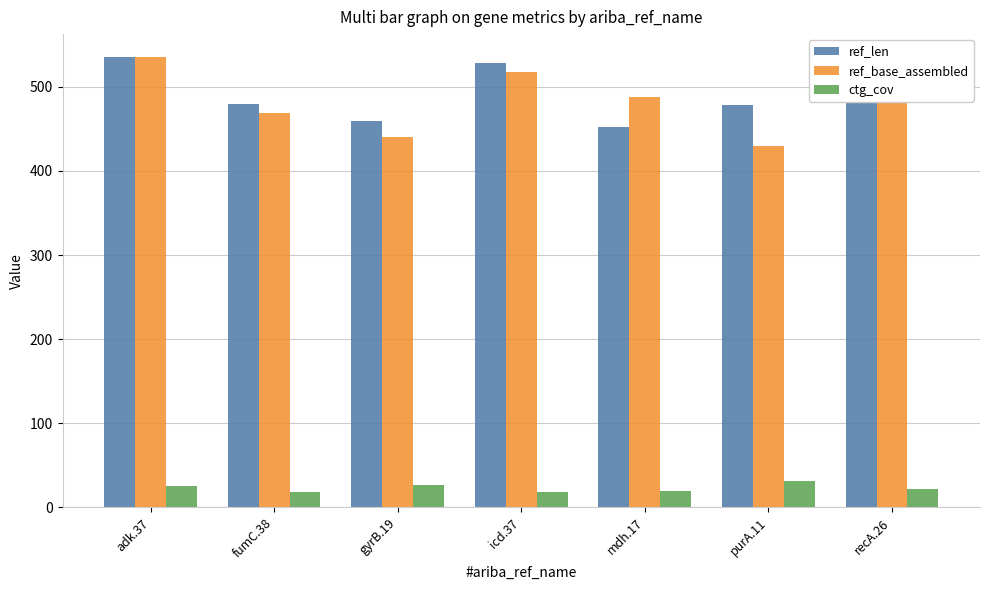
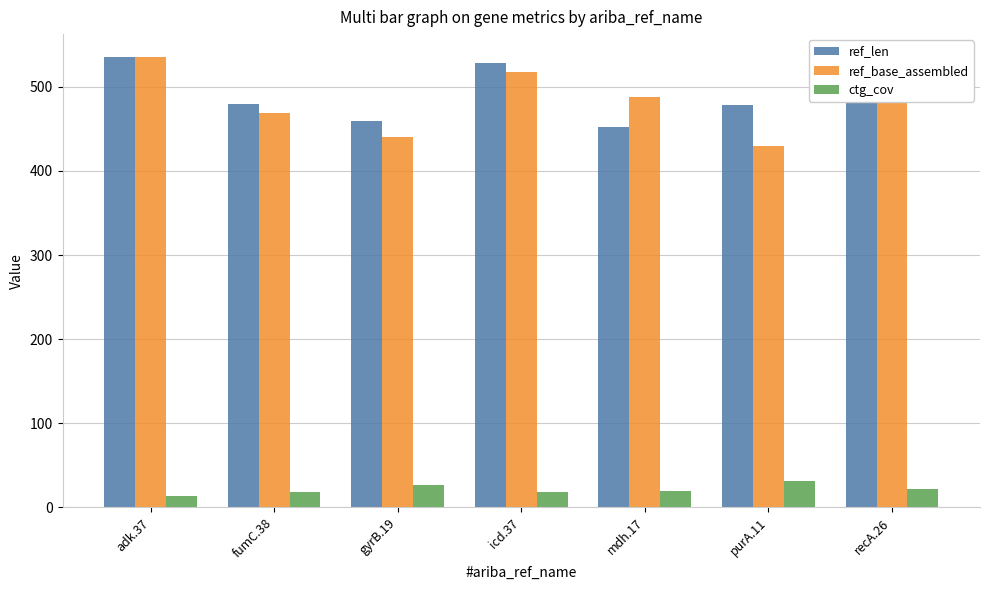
ctg_cov, adk.37: 20 -> 10
